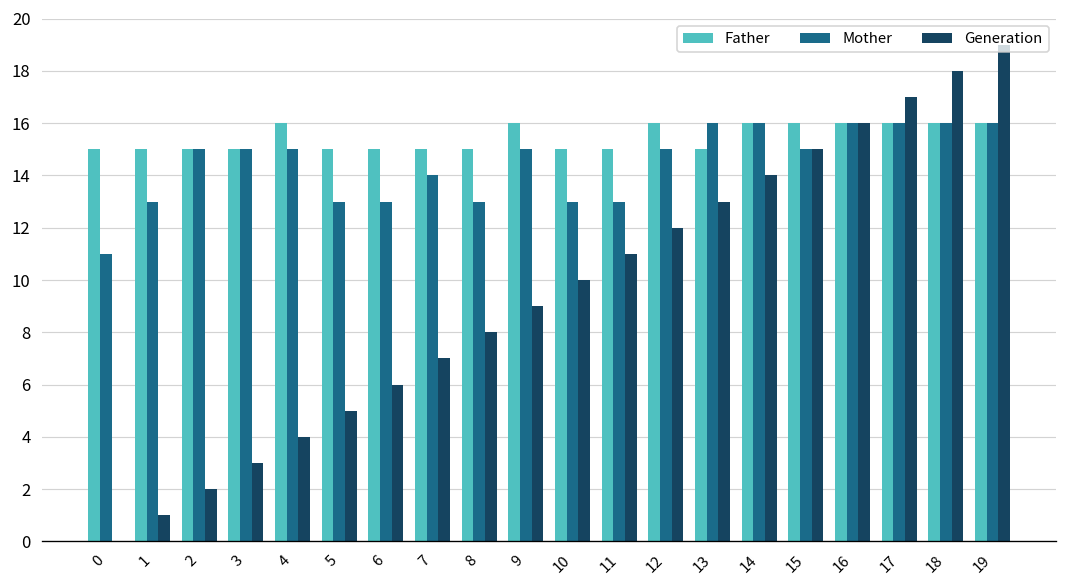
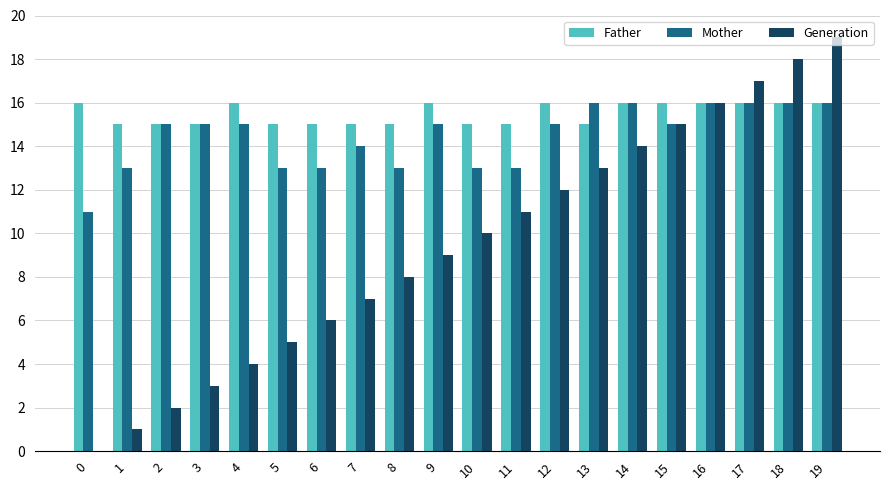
Father, 0: 15 -> 16
